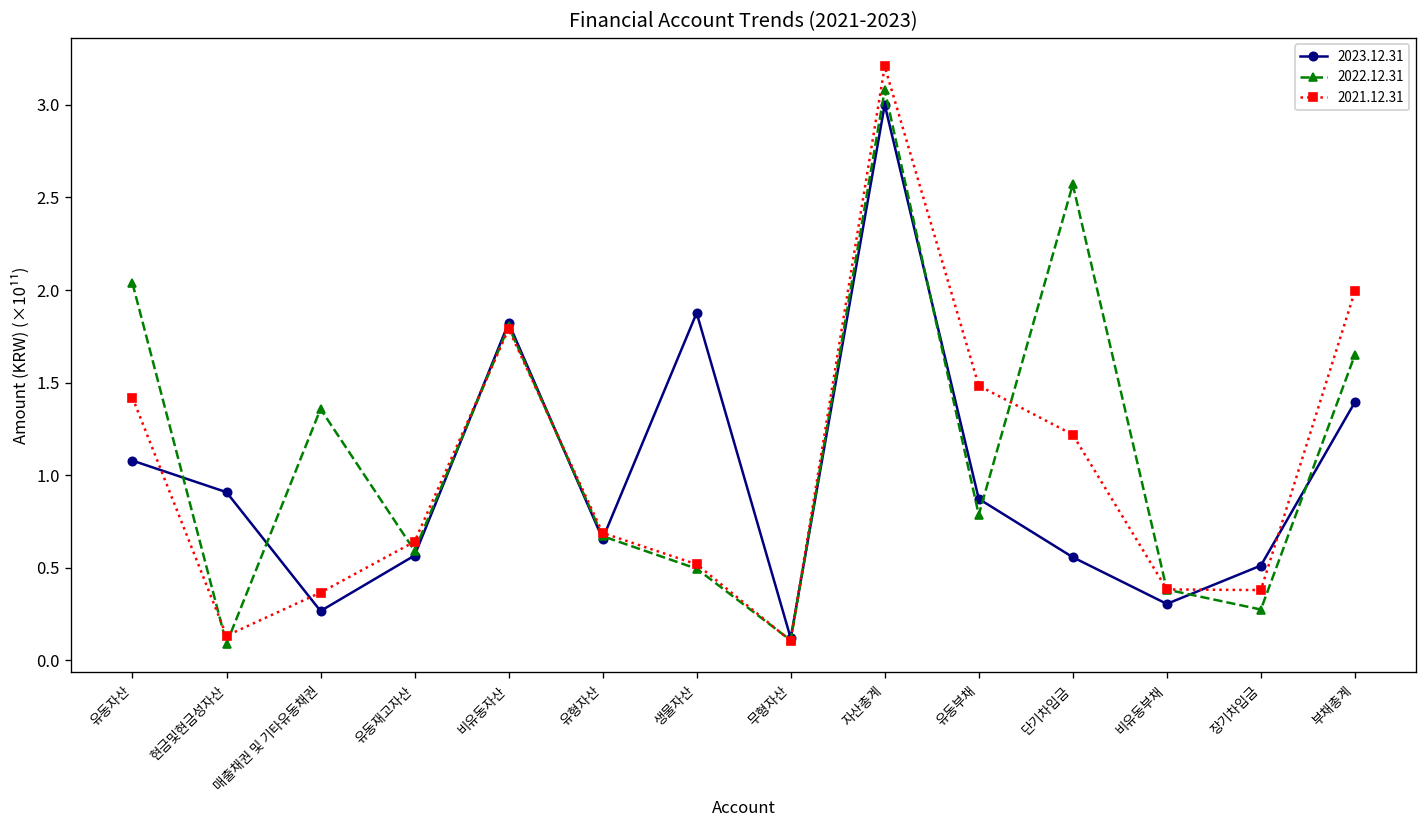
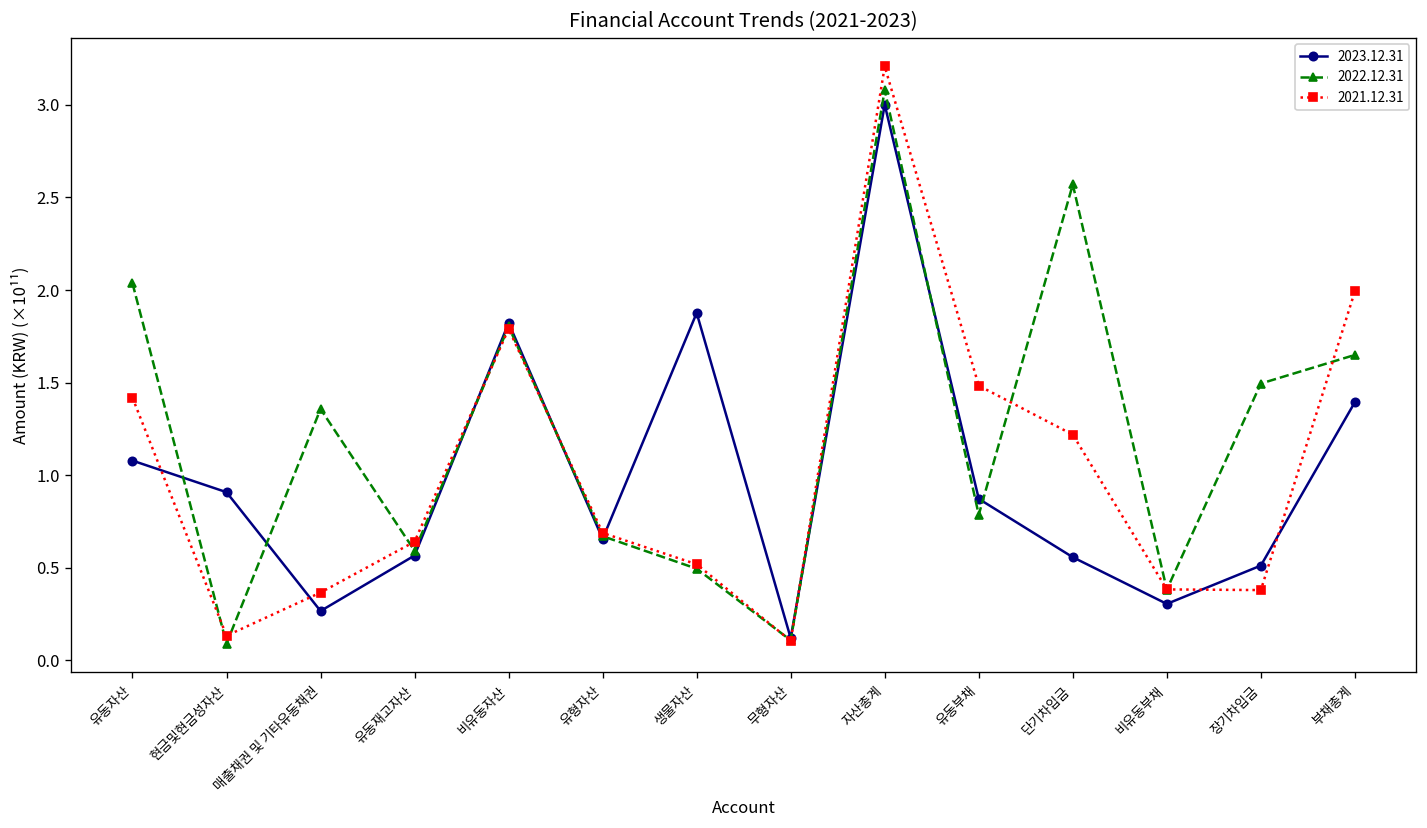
2022.12.31, 장기차입금: 0.27 -> 1.49
